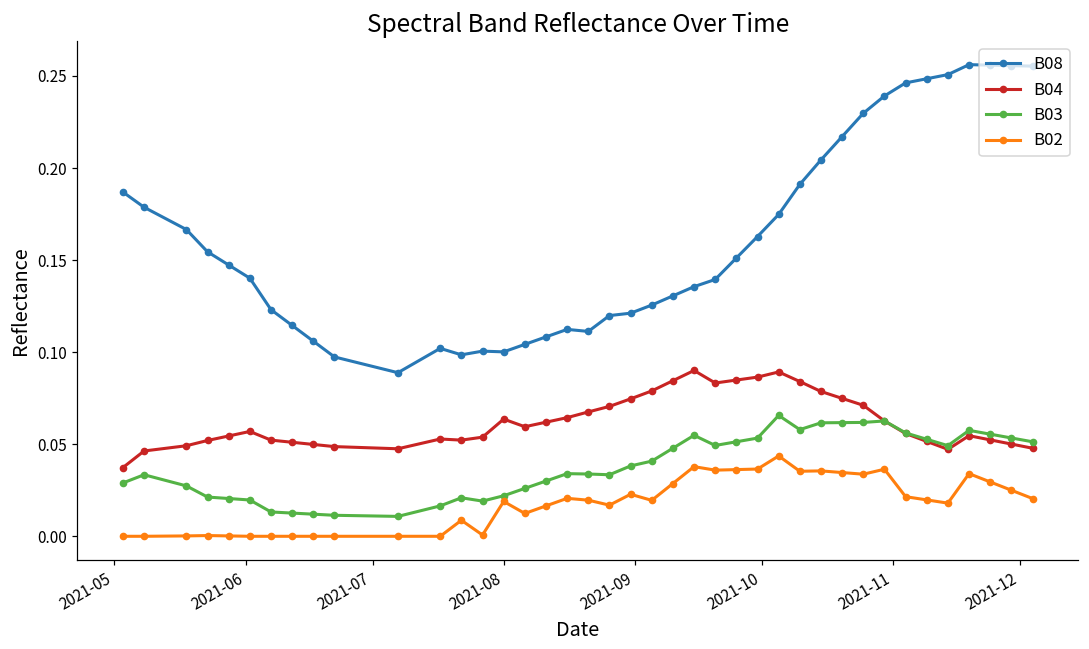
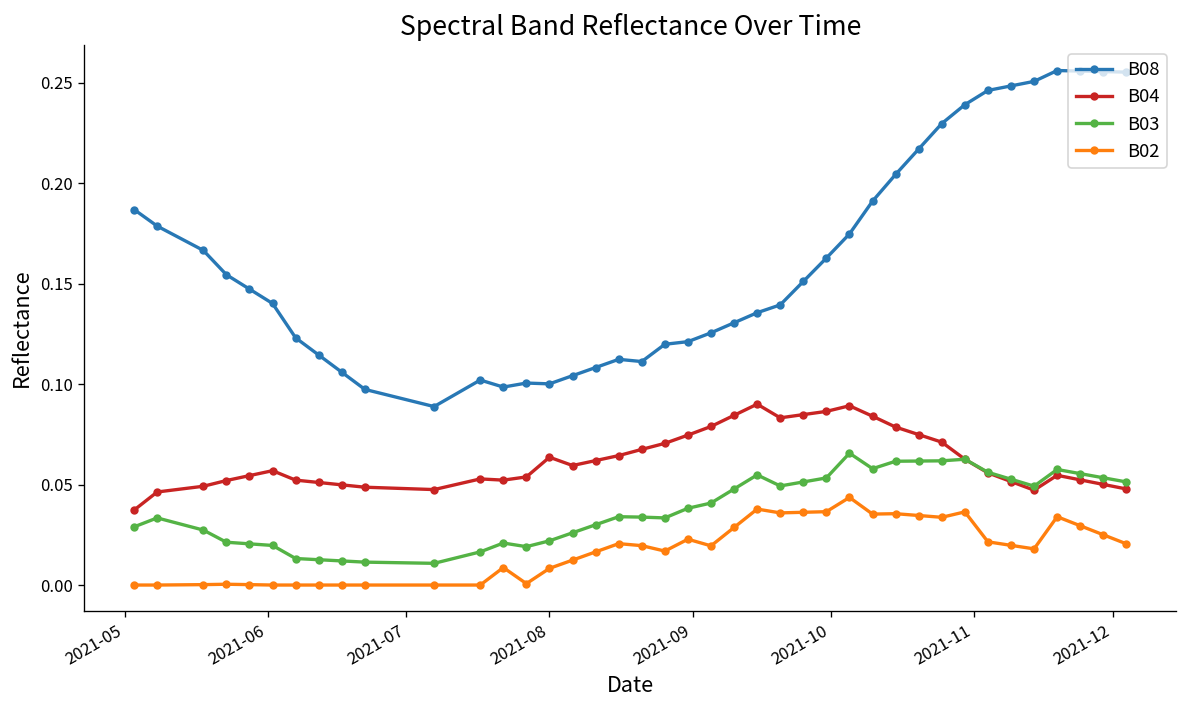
B02, 2021-08: 0.019 -> 0.008
